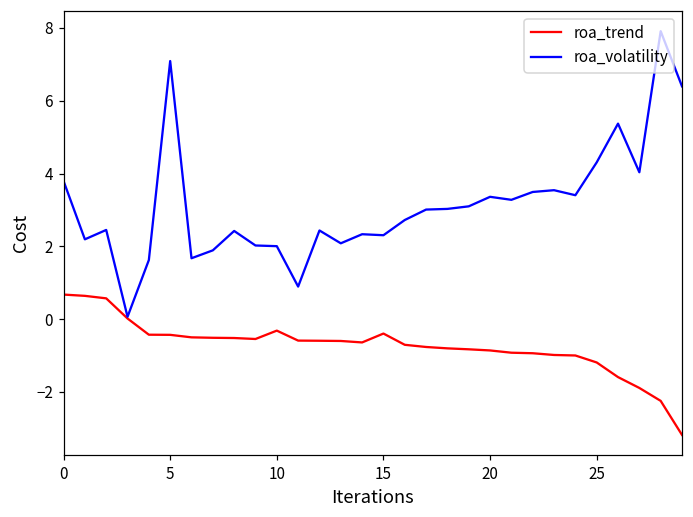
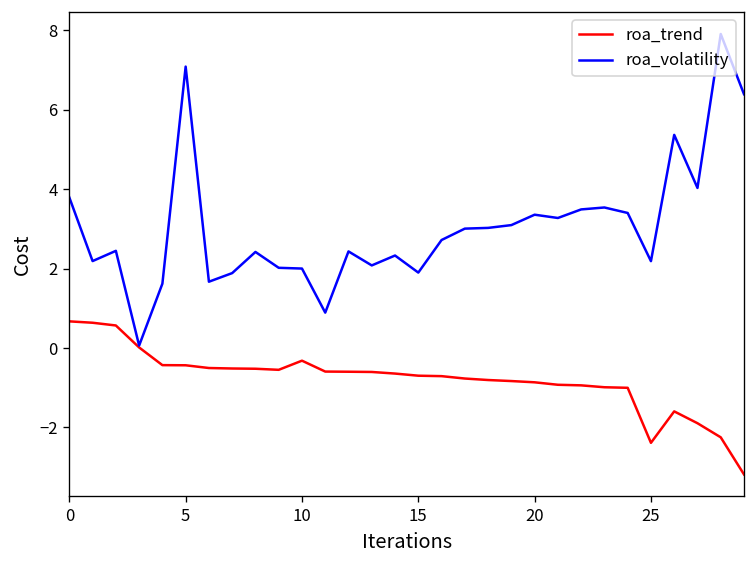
roa_trend, 15: -0.4 -> -0.7
roa_volatility, 15: 2.3 -> 1.9
roa_trend, 25: -1.2 -> -2.4
roa_volatility, 25: 4.3 -> 2.2
